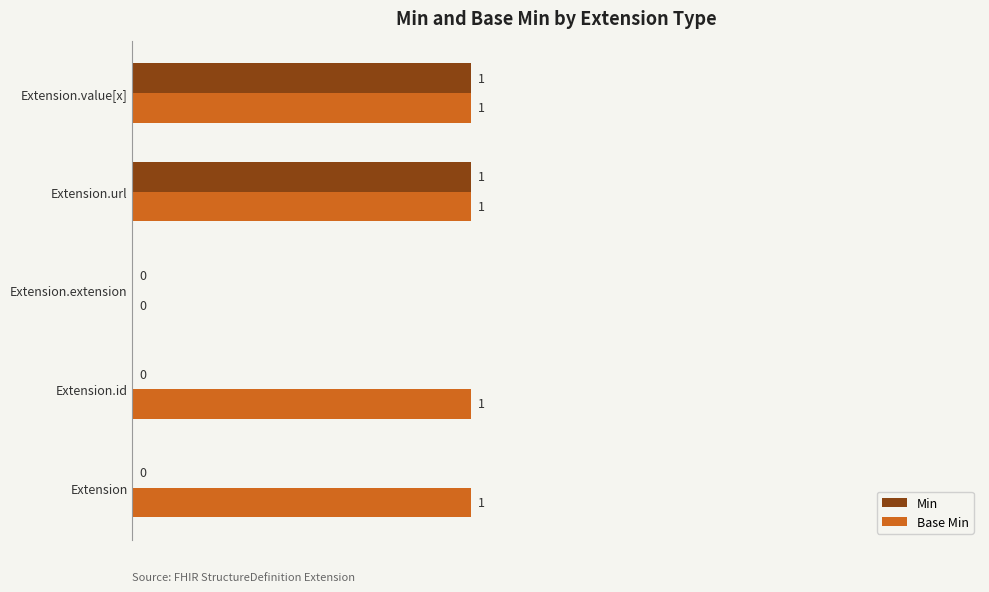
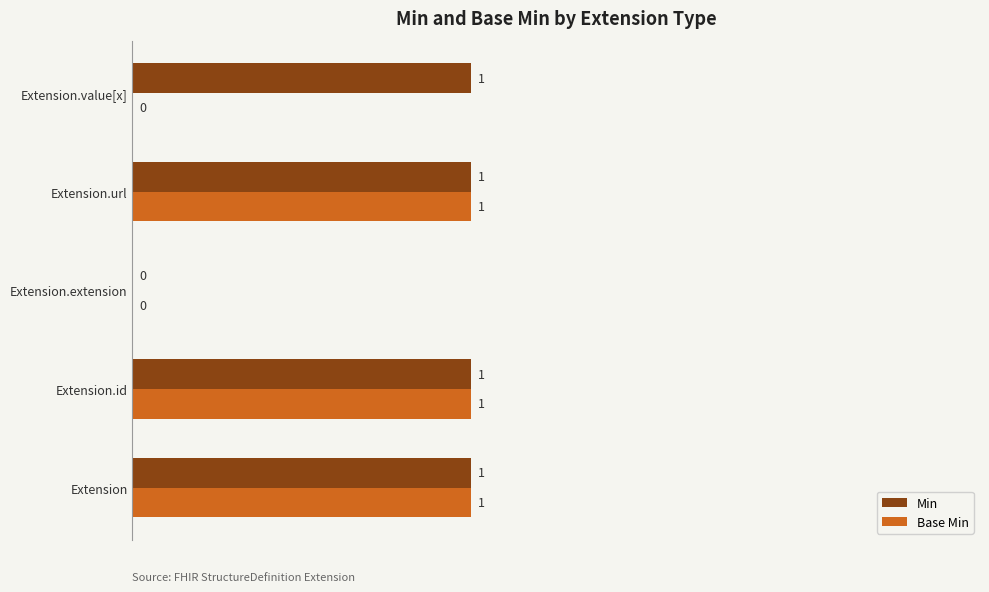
Base Min, Extension.value[x]: 1 -> 0
Min, Extension.id: 0 -> 1
Min, Extension: 0 -> 1
